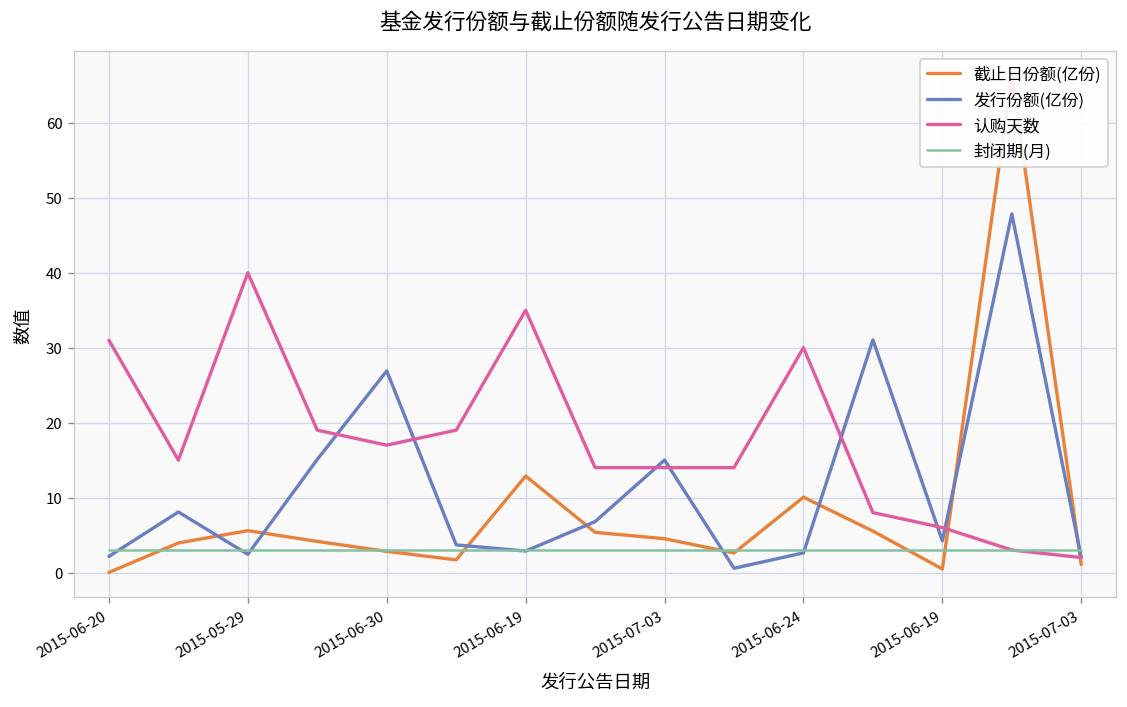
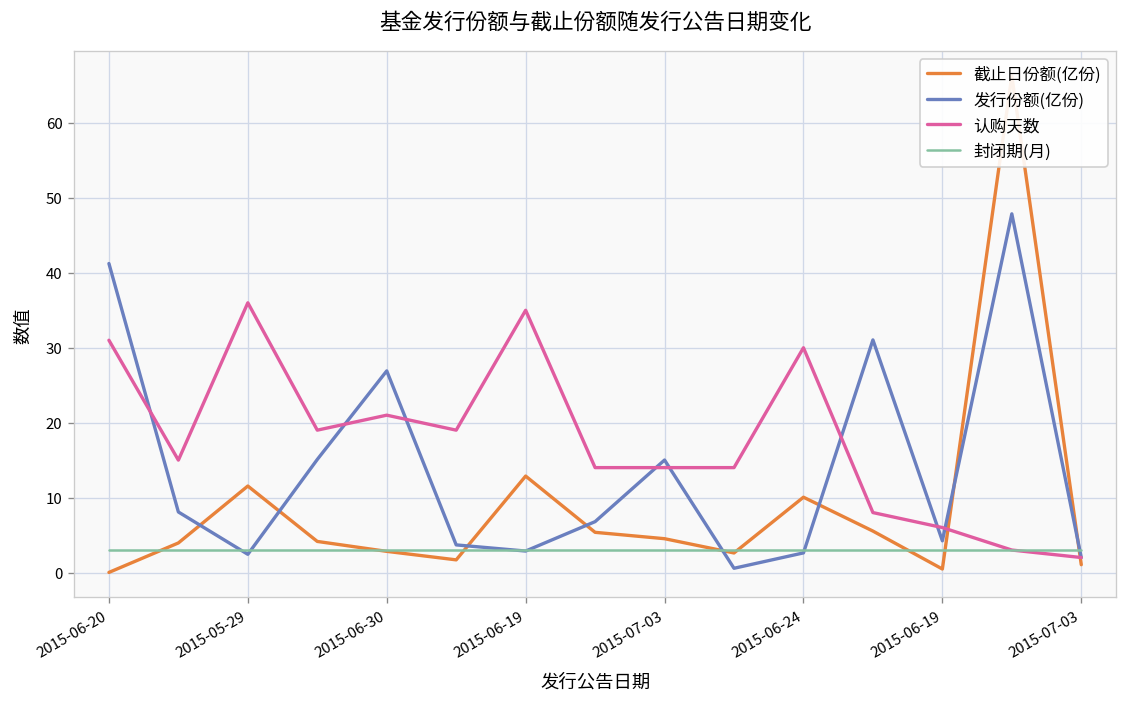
发行份额(亿份), 2015-06-20: 2 -> 41
截止日份额(亿份), 2015-05-29: 6 -> 12
认购天数, 2015-05-29: 40 -> 36
认购天数, 2015-06-30: 17 -> 21
